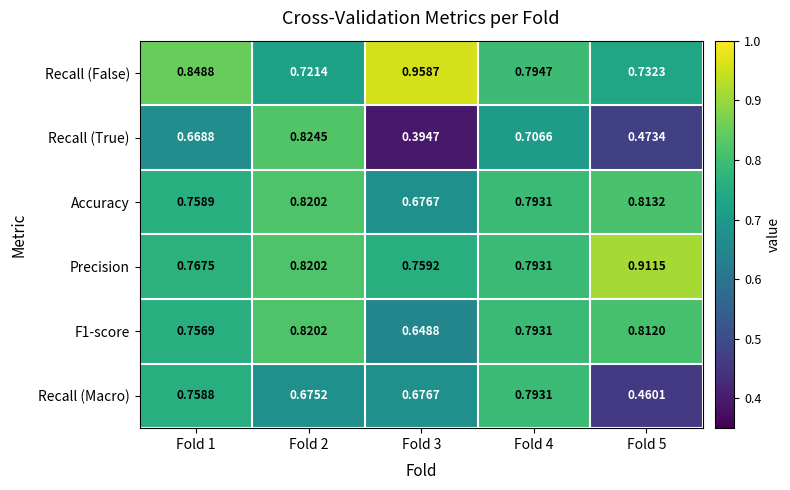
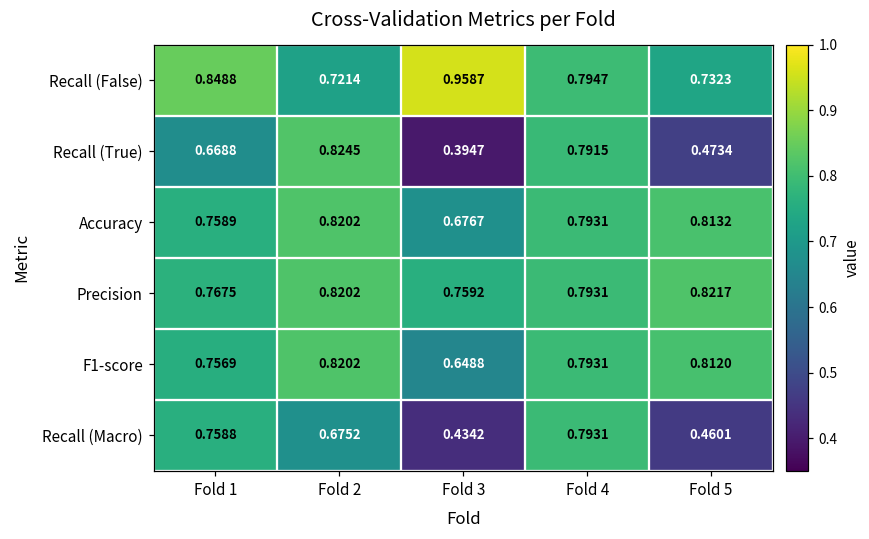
Recall (True), Fold 4: 0.7066 -> 0.7915
Precision, Fold 5: 0.9115 -> 0.8217
Recall (Macro), Fold 3: 0.6767 -> 0.4342
